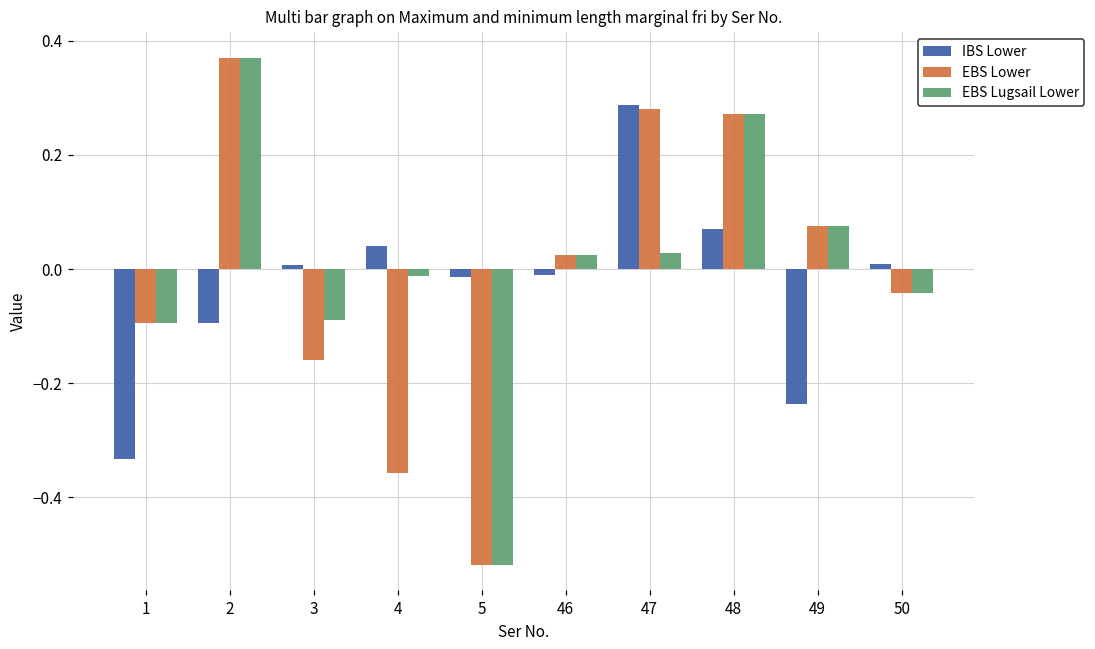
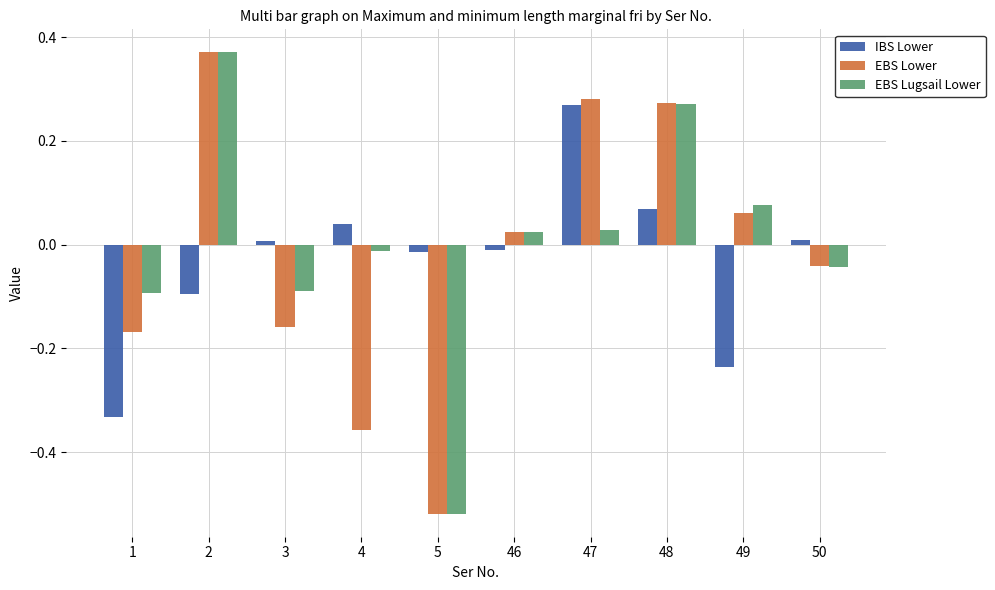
EBS Lower, 1: -0.09 -> -0.17
IBS Lower, 47: 0.29 -> 0.27
EBS Lower, 49: 0.08 -> 0.06
